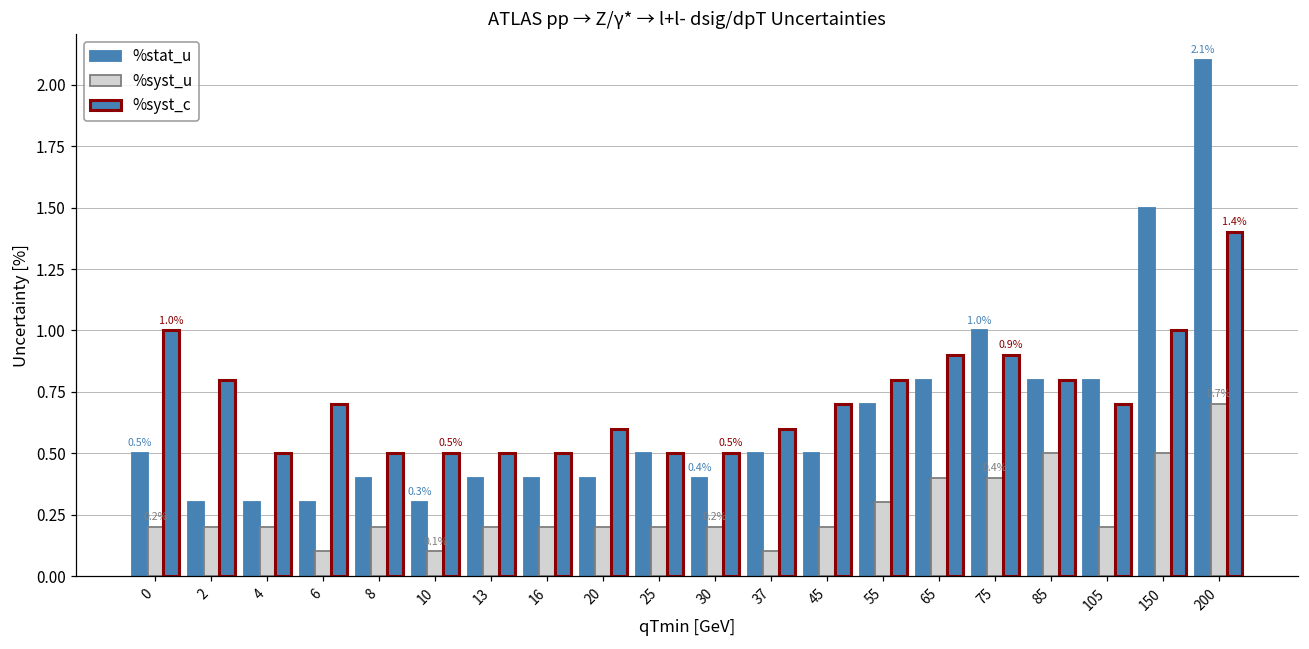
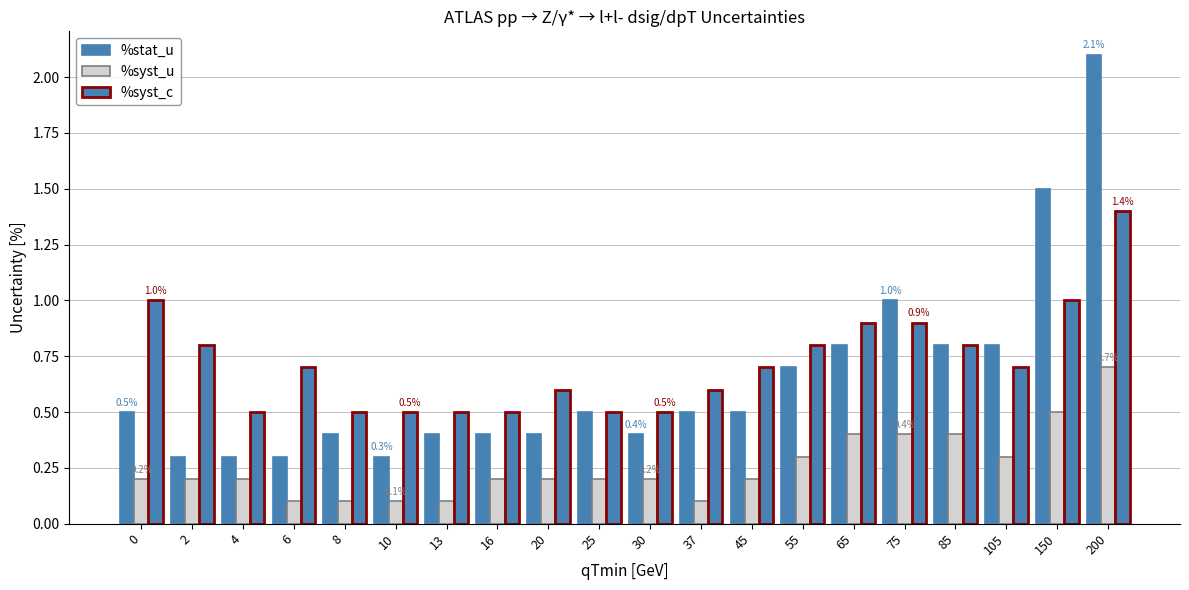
%syst_u, 8: 0.2 -> 0.1
%syst_u, 13: 0.2 -> 0.1
%syst_u, 85: 0.5 -> 0.4
%syst_u, 105: 0.2 -> 0.3
